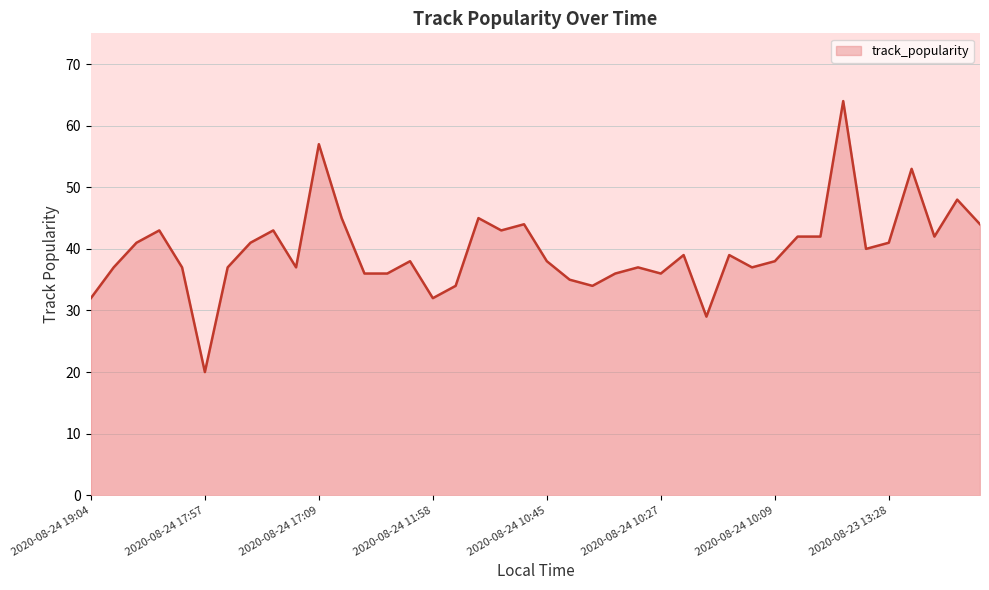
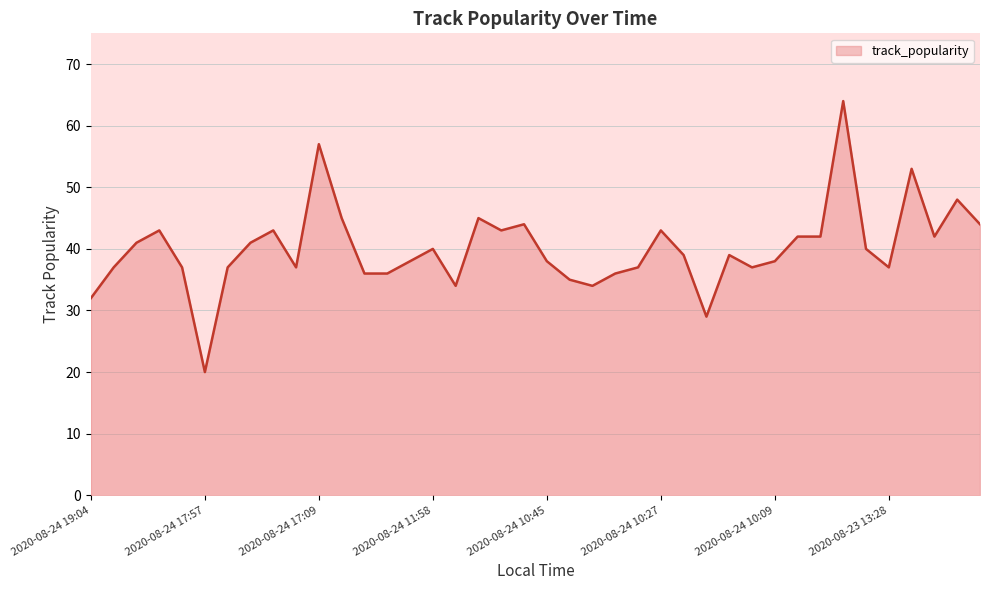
2020-08-24 11:58: 32 -> 40
2020-08-24 10:27: 36 -> 43
2020-08-23 13:28: 41 -> 37
